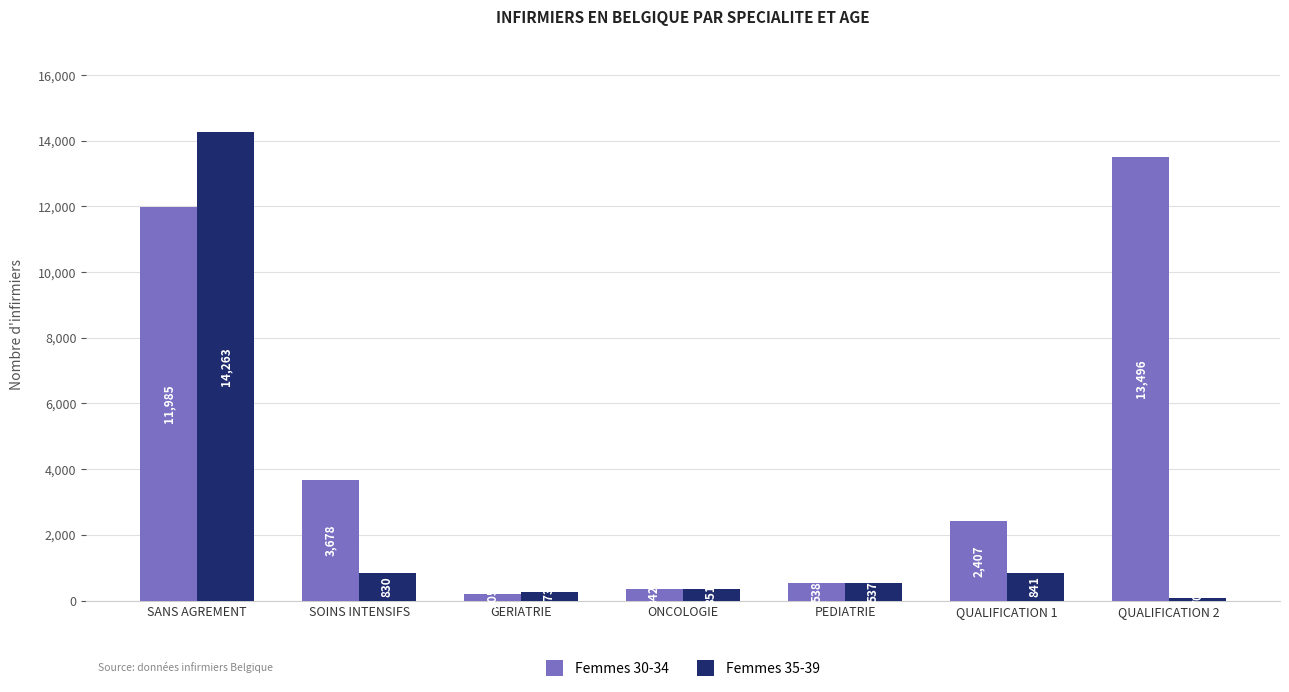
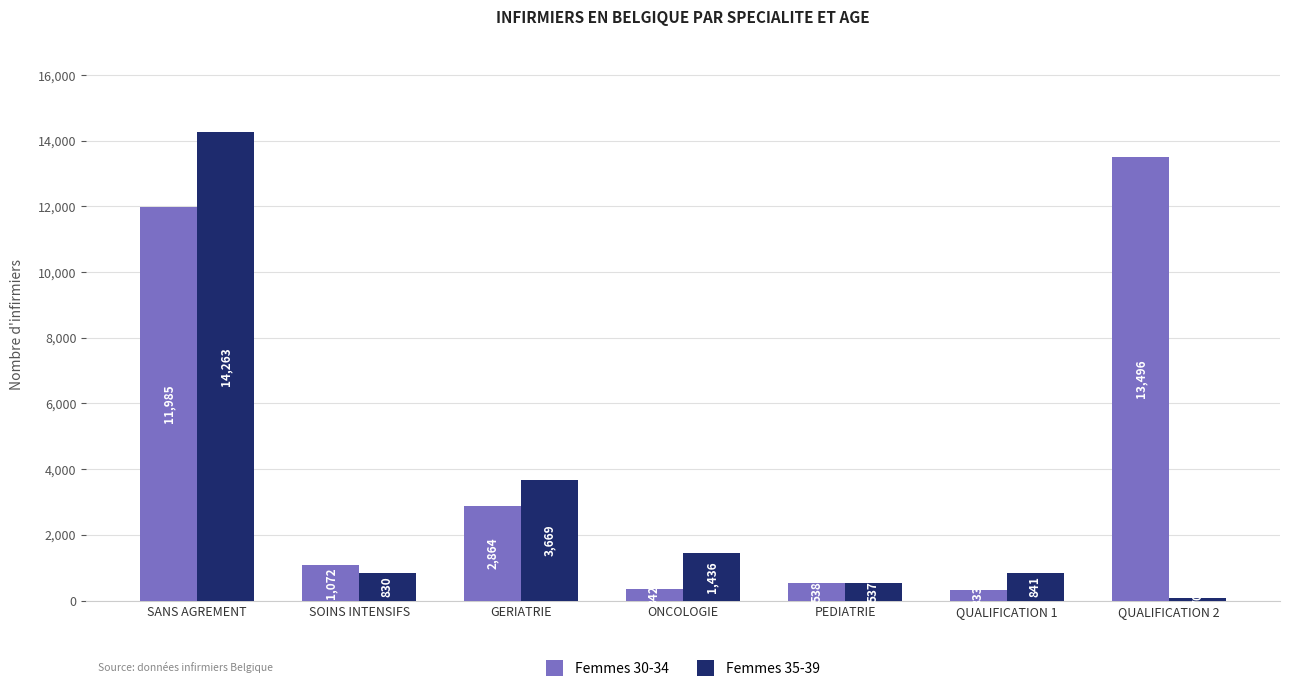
Femmes 30-34, SOINS INTENSIFS: 3,678 -> 1,072
Femmes 30-34, GERIATRIE: 200 -> 2,900
Femmes 35-39, GERIATRIE: 300 -> 3,700
Femmes 35-39, ONCOLOGIE: 351 -> 1,436
Femmes 30-34, QUALIFICATION 1: 2,400 -> 300
